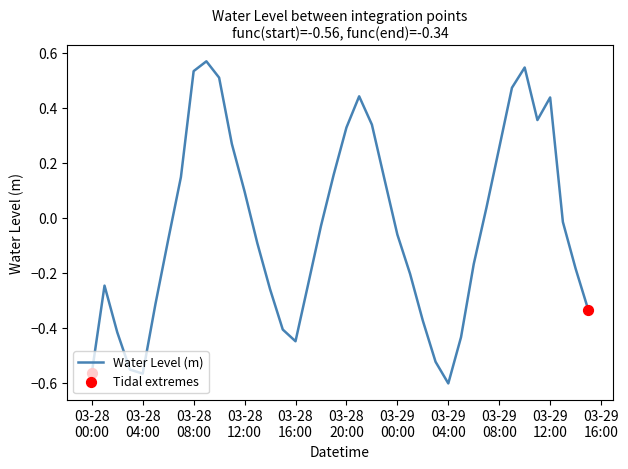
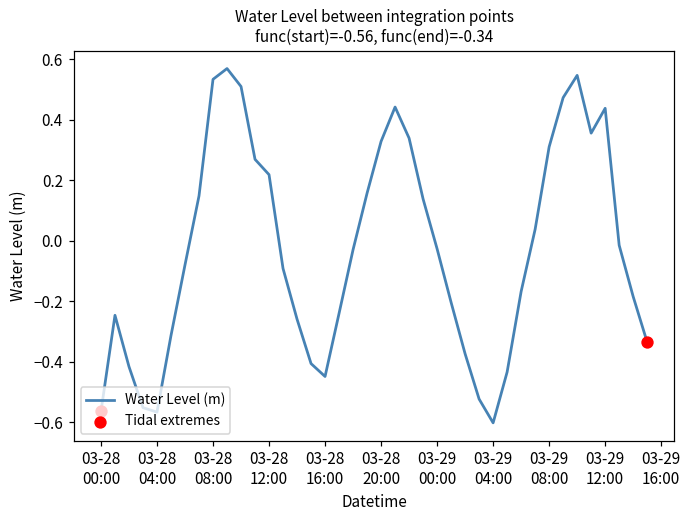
Water Level (m), 03-28 12:00: 0.10 -> 0.22
Water Level (m), 03-29 00:00: -0.06 -> -0.03
Water Level (m), 03-29 08:00: 0.25 -> 0.31
